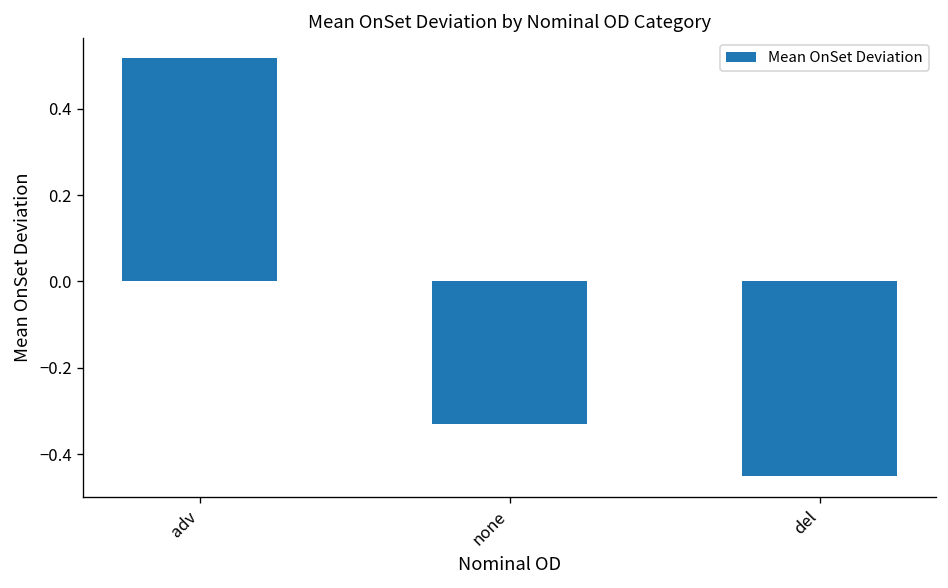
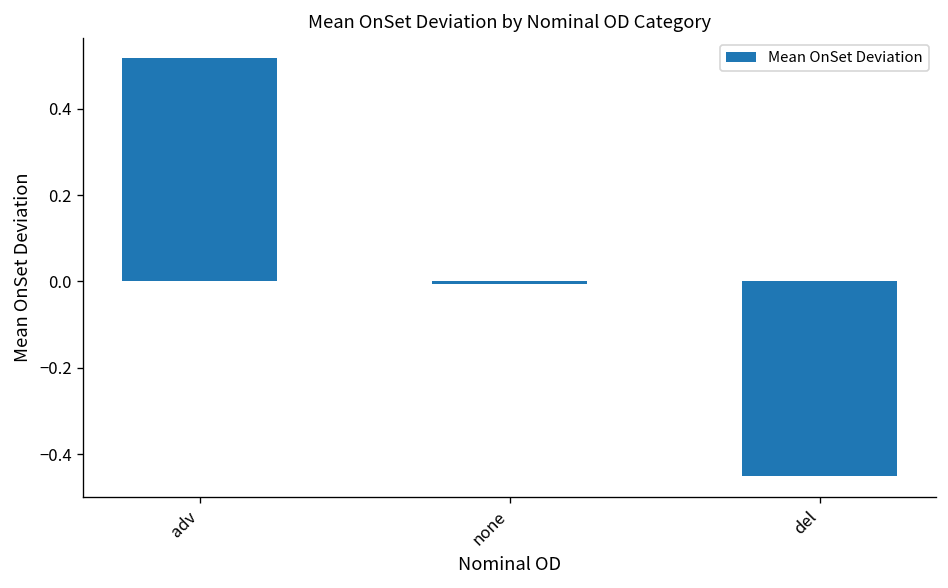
none: -0.33 -> -0.01
